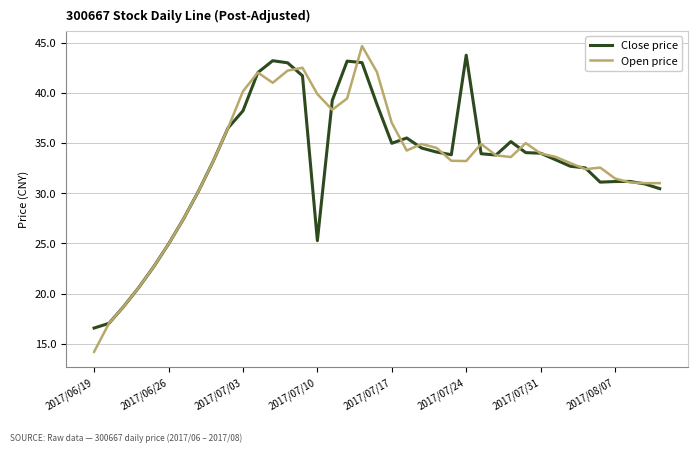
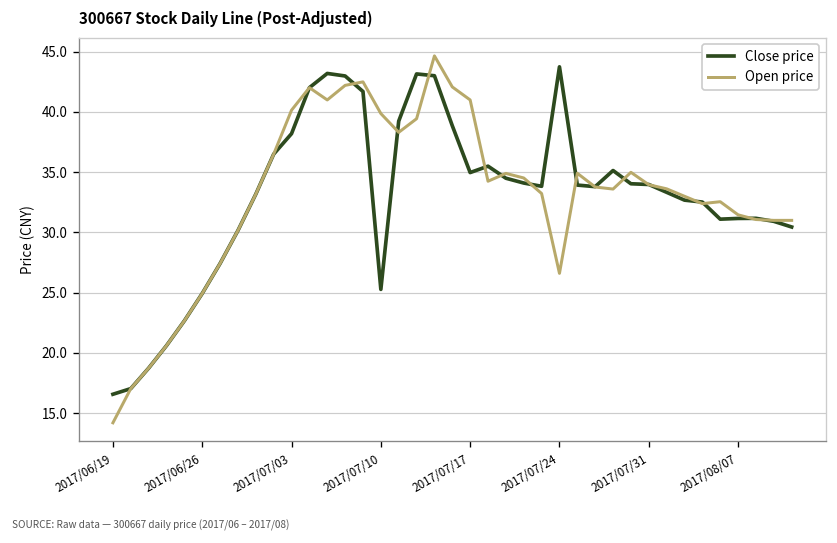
Open price, 2017/07/17: 37 -> 41
Open price, 2017/07/24: 33.2 -> 26.6
